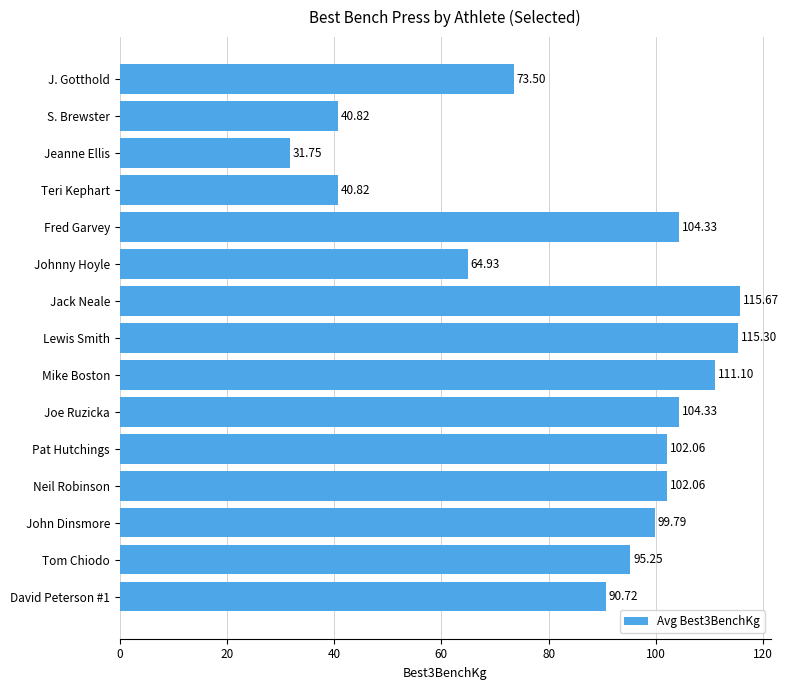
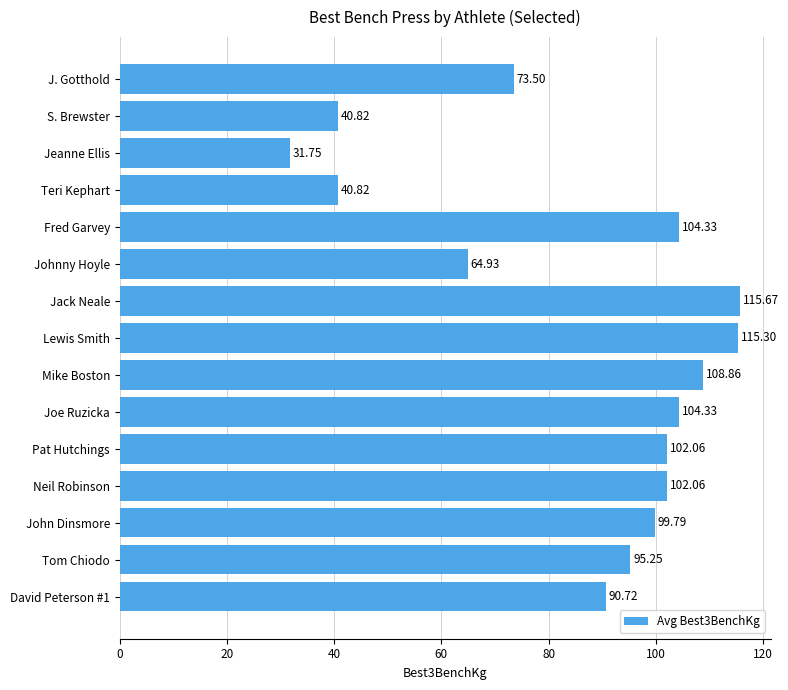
Mike Boston: 111.10 -> 108.86
